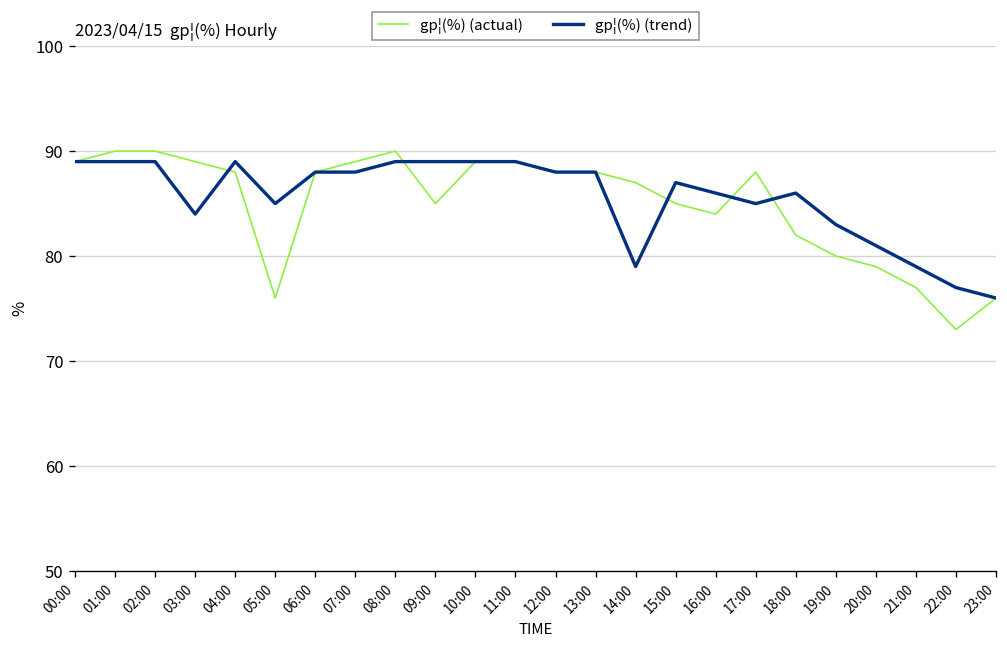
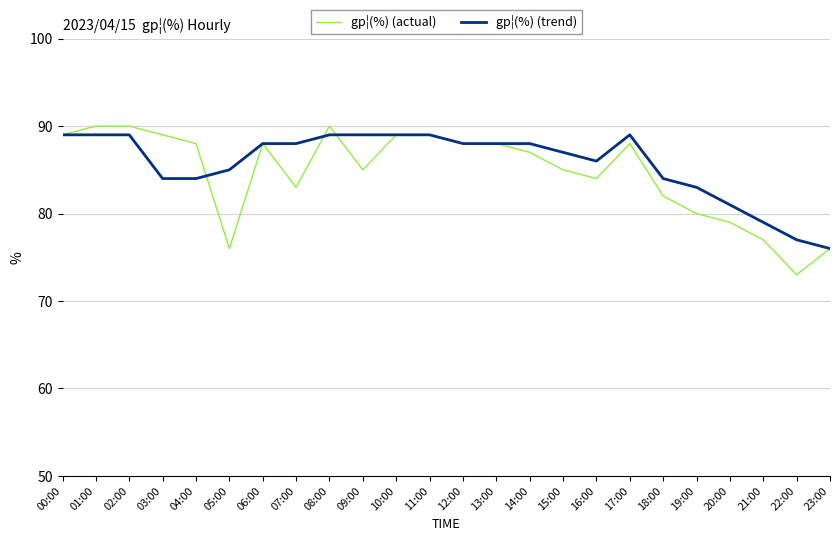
gp¦(%) (trend), 04:00: 89 -> 84
gp¦(%) (actual), 07:00: 89 -> 83
gp¦(%) (trend), 14:00: 79 -> 88
gp¦(%) (trend), 17:00: 85 -> 89
gp¦(%) (trend), 18:00: 86 -> 84
